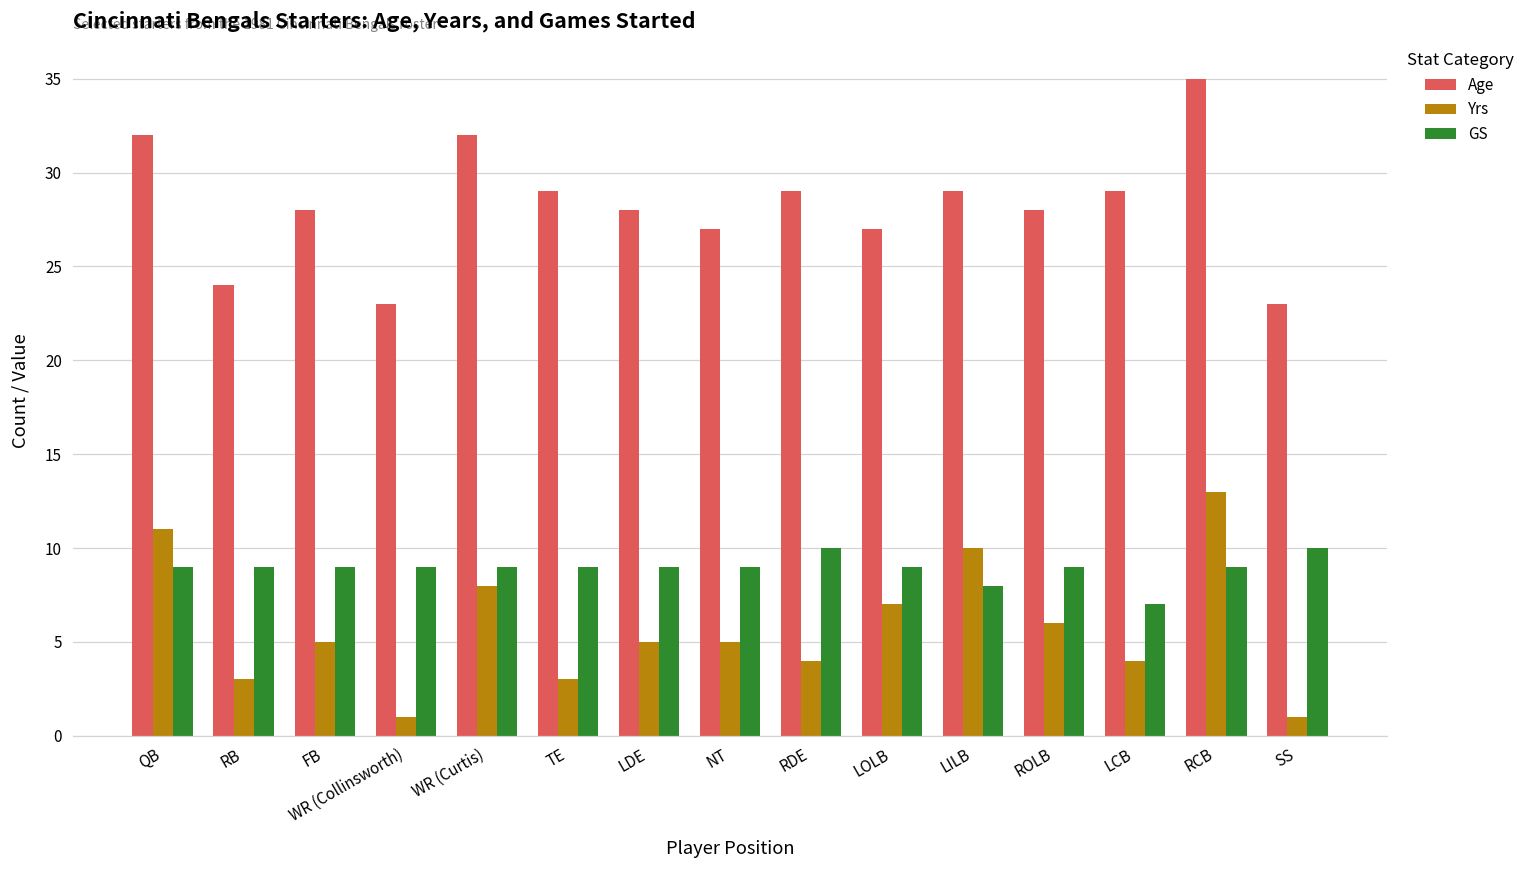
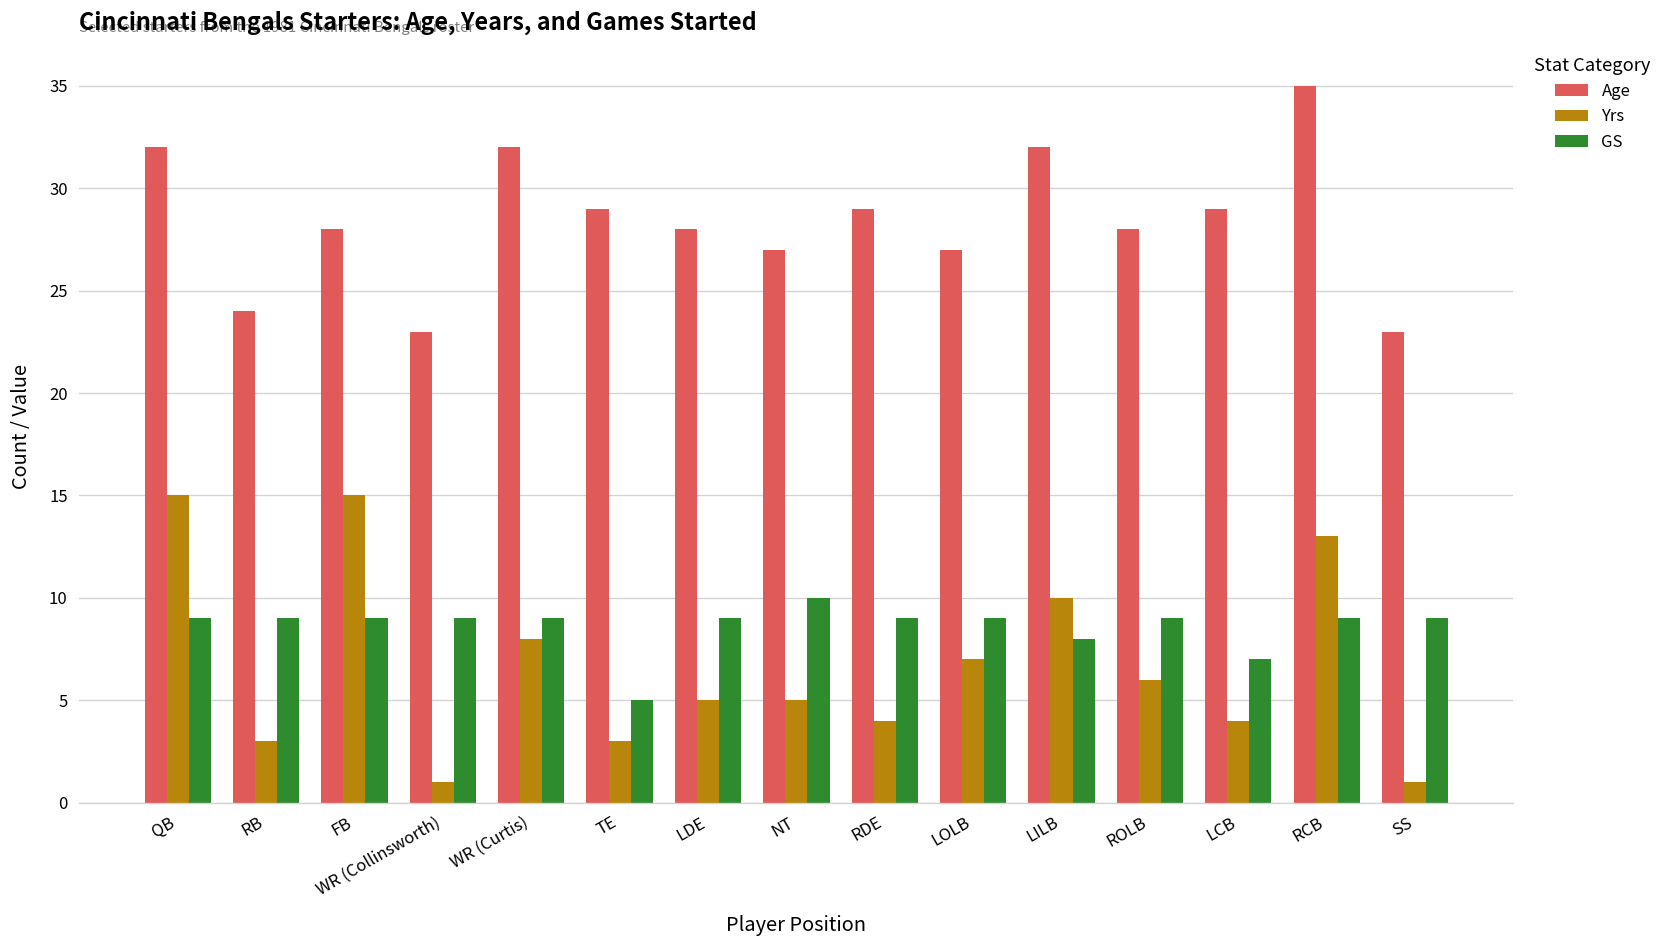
Yrs, QB: 11 -> 15
Yrs, FB: 5 -> 15
GS, TE: 9 -> 5
GS, NT: 9 -> 10
GS, RDE: 10 -> 9
Age, LILB: 29 -> 32
GS, SS: 10 -> 9
